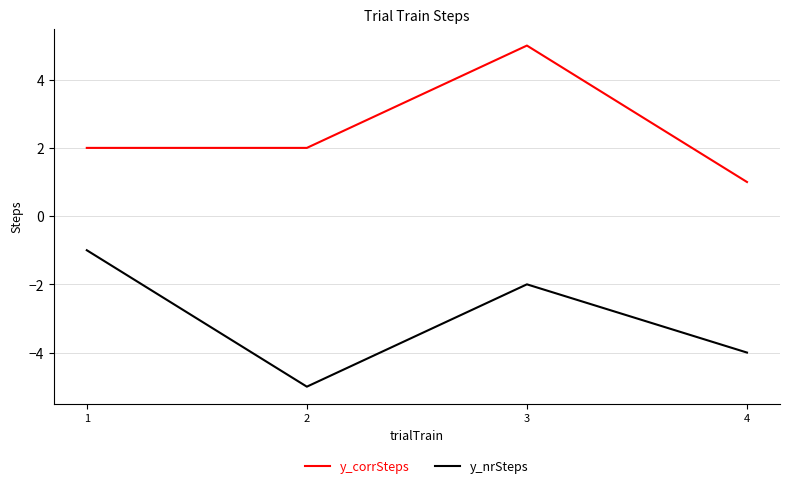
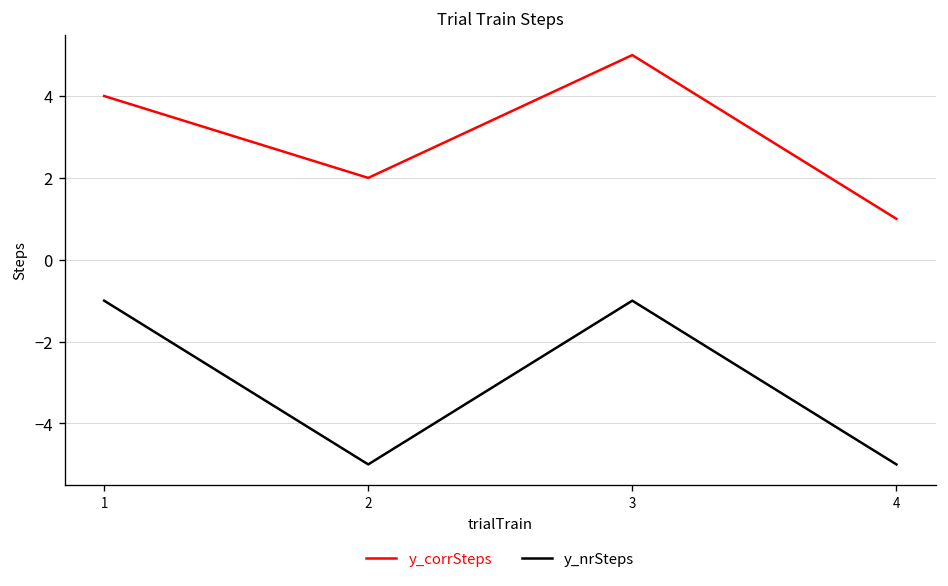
y_corrSteps, 1: 2 -> 4
y_nrSteps, 3: -2 -> -1
y_nrSteps, 4: -4 -> -5
